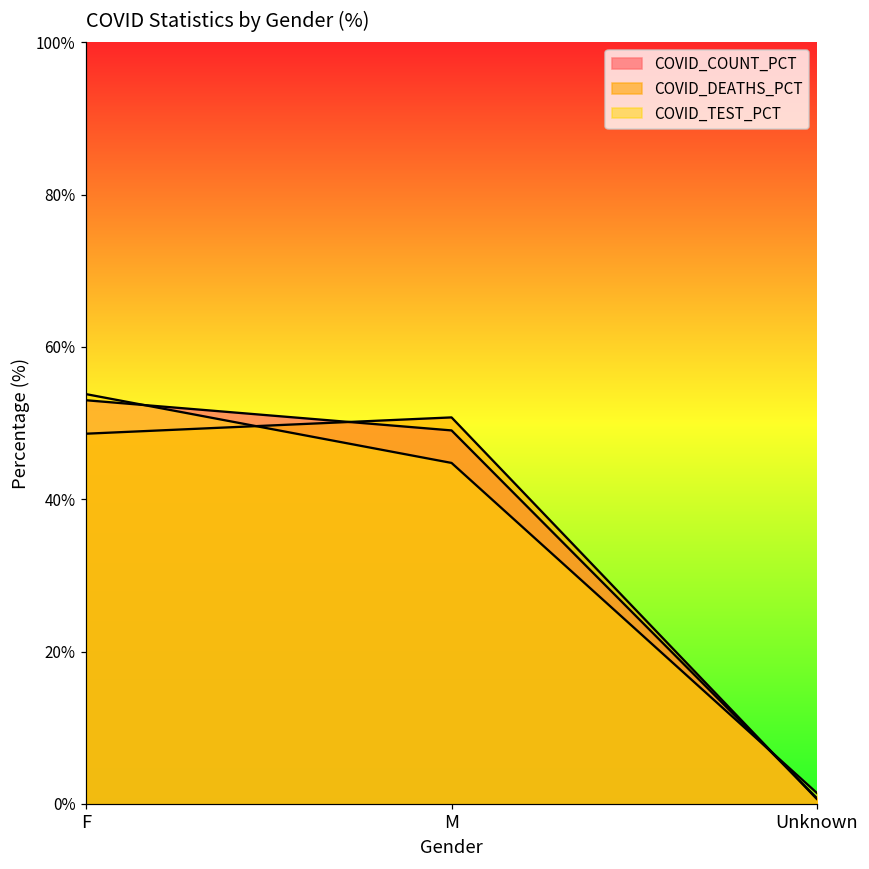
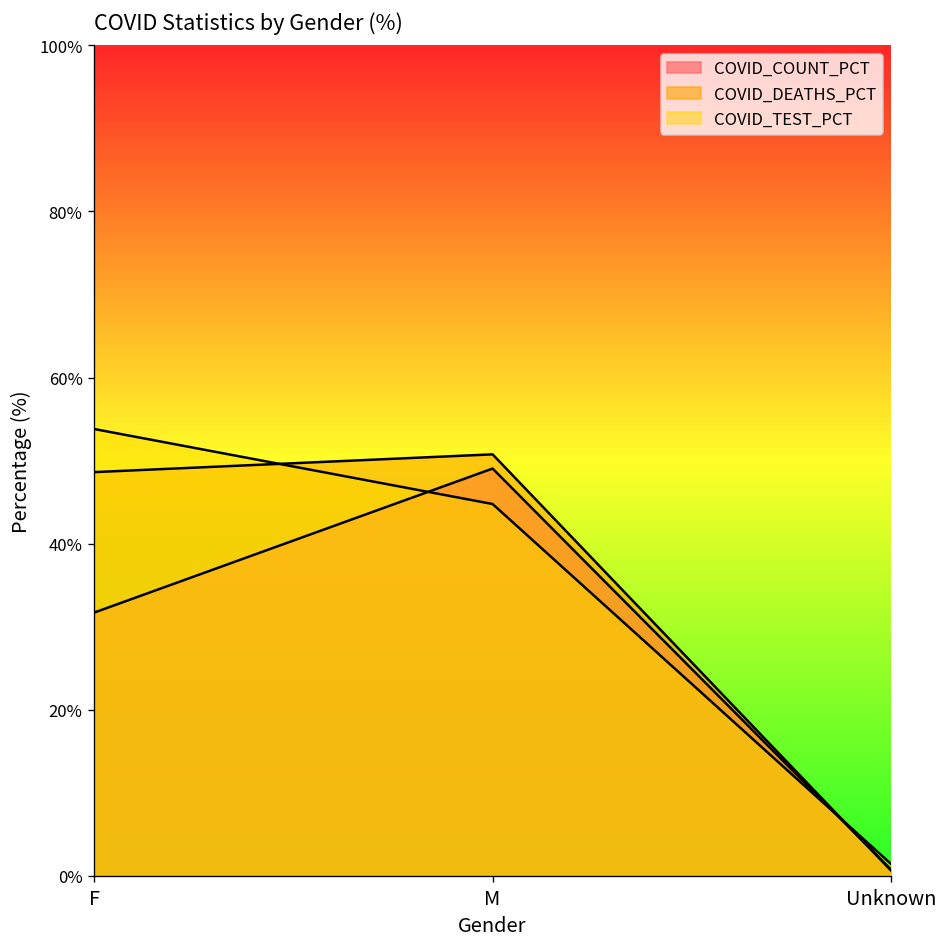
COVID_COUNT_PCT, F: 53% -> 32%
